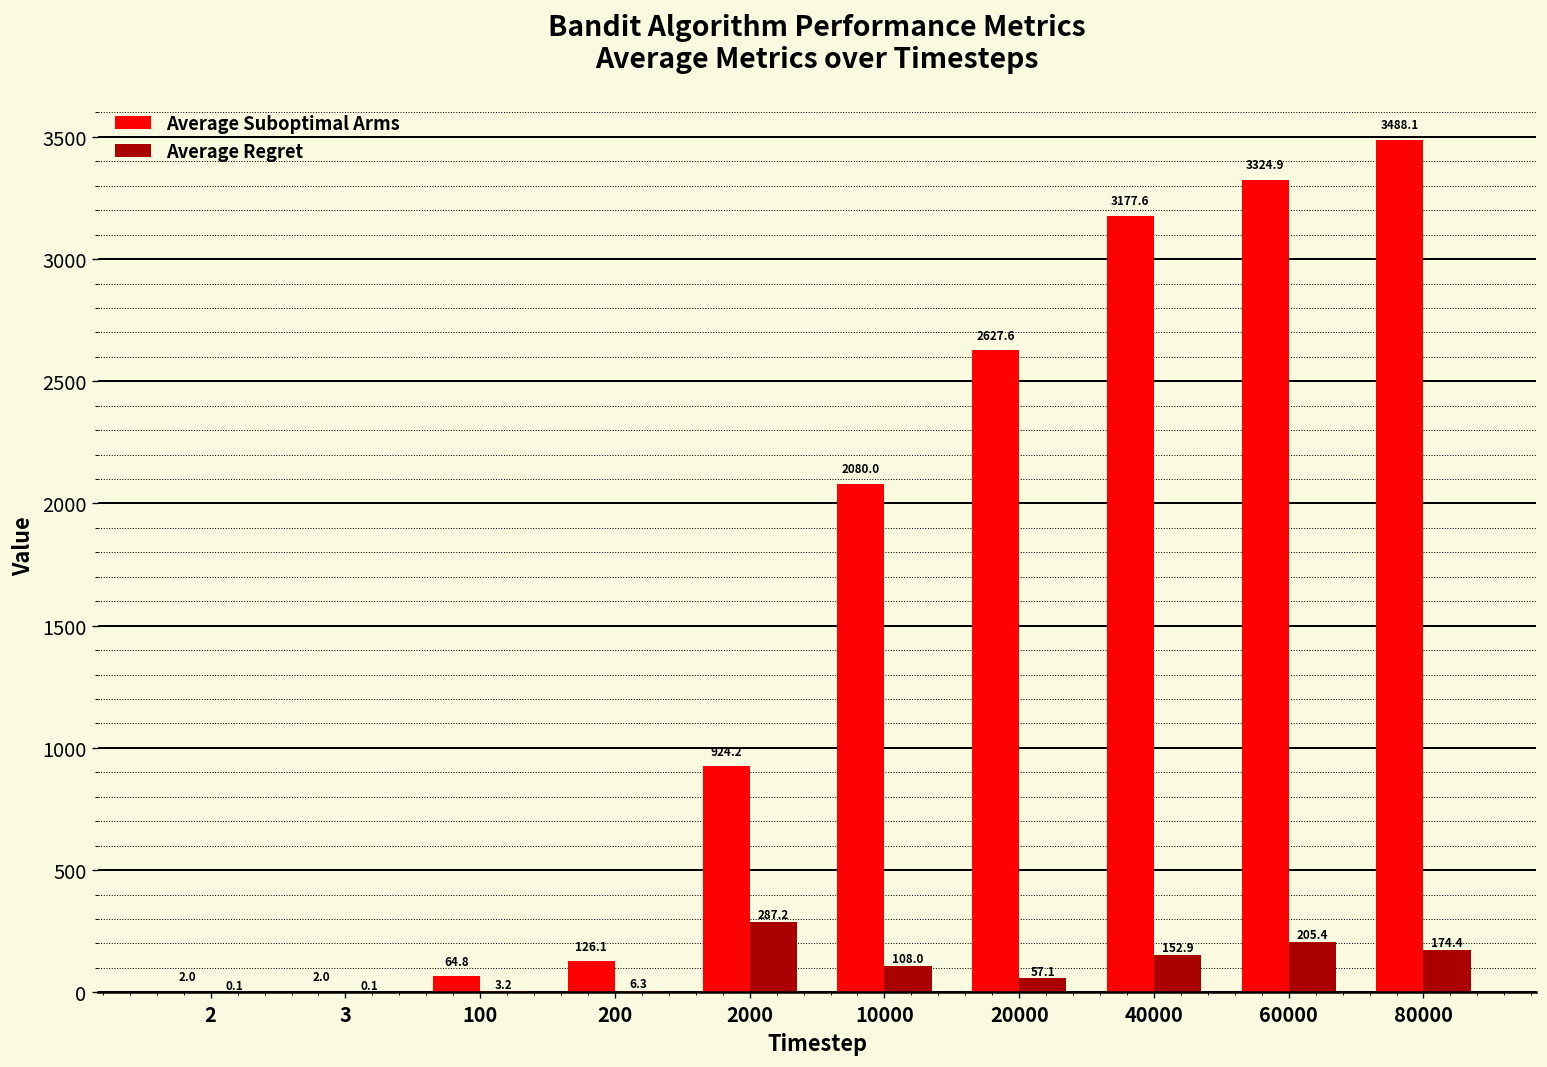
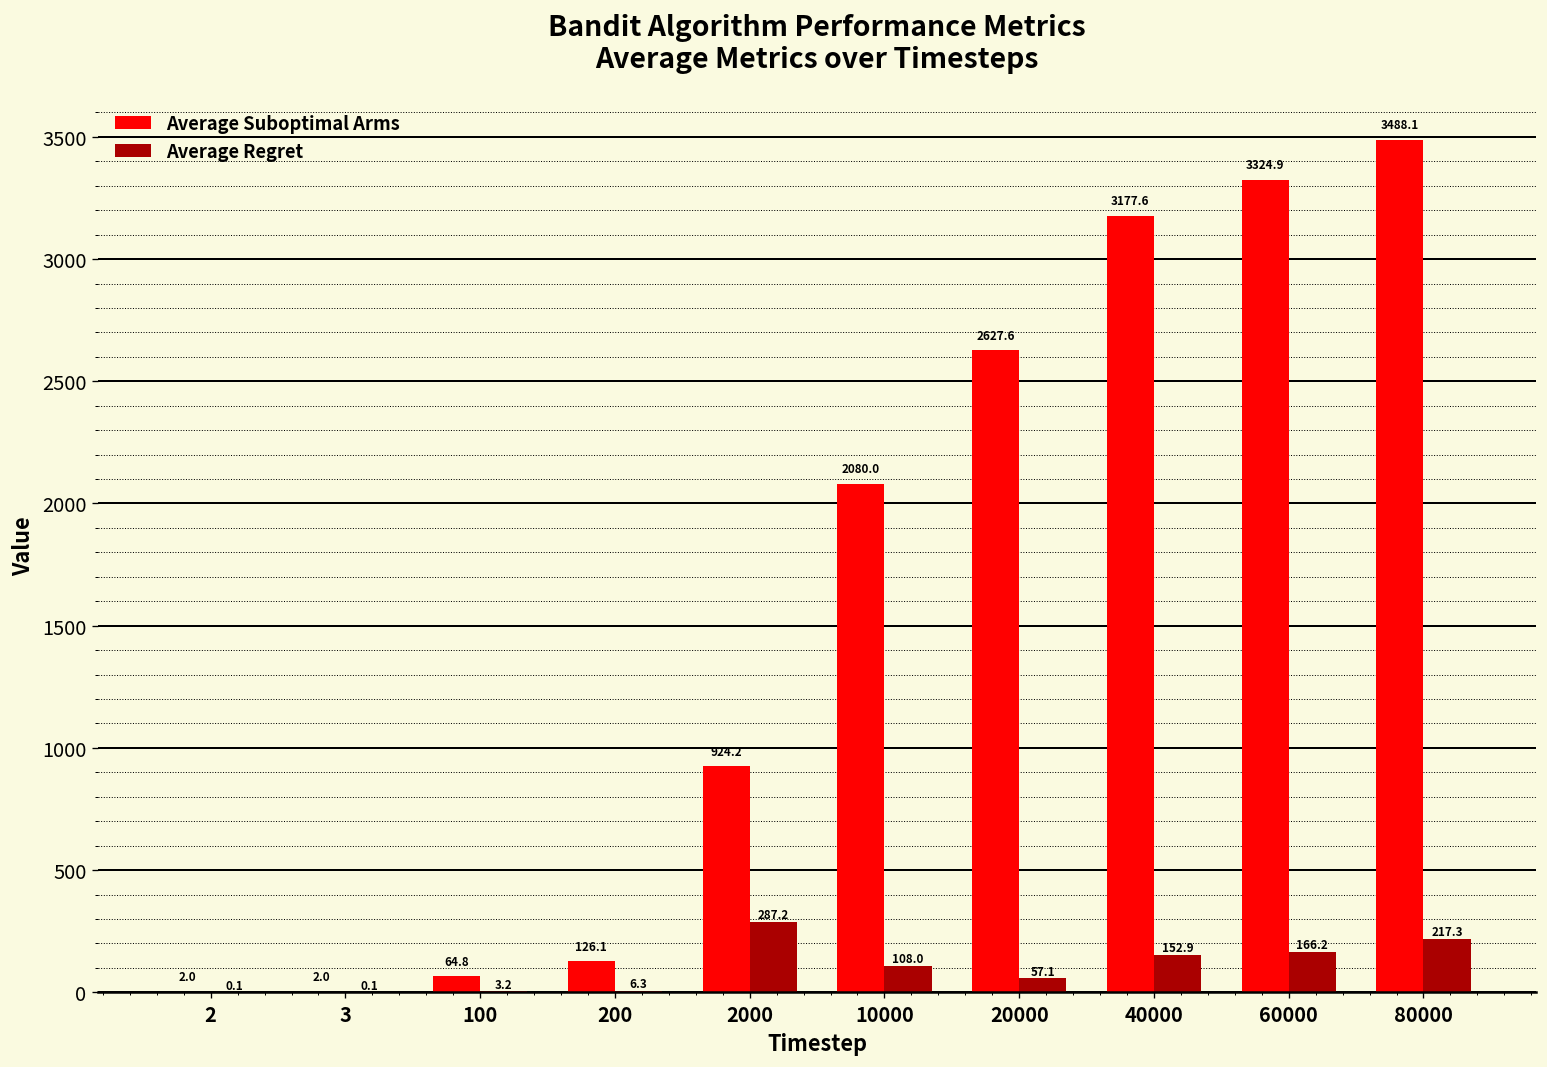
Average Regret, 60000: 205.4 -> 166.2
Average Regret, 80000: 174.4 -> 217.3
